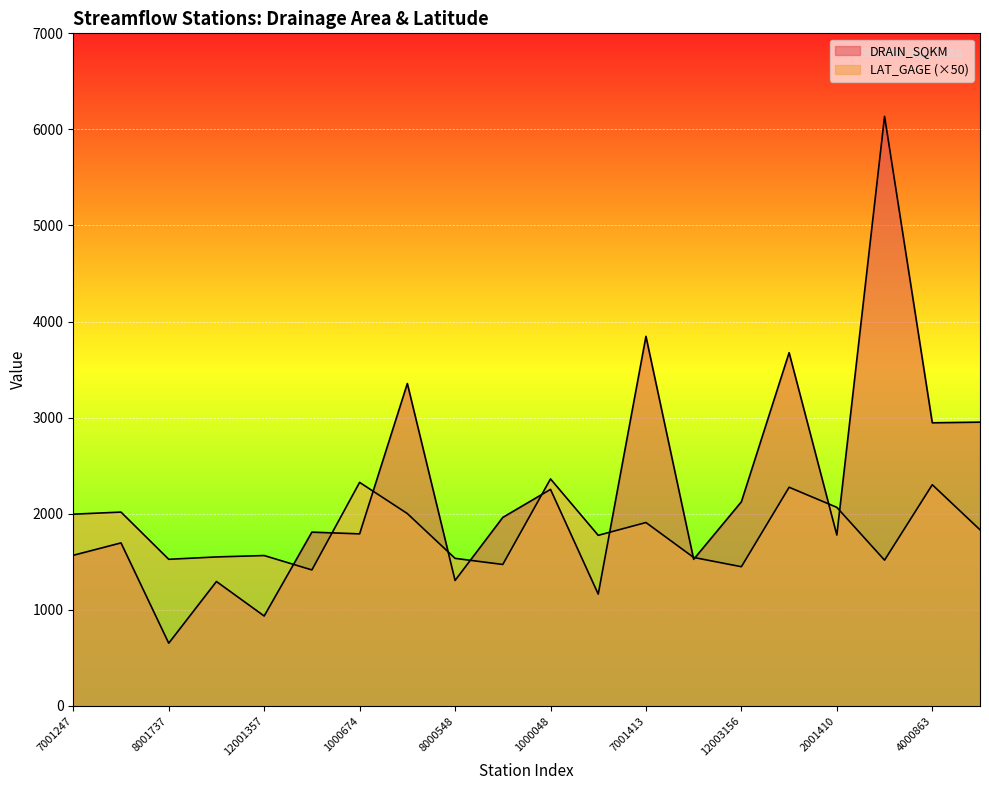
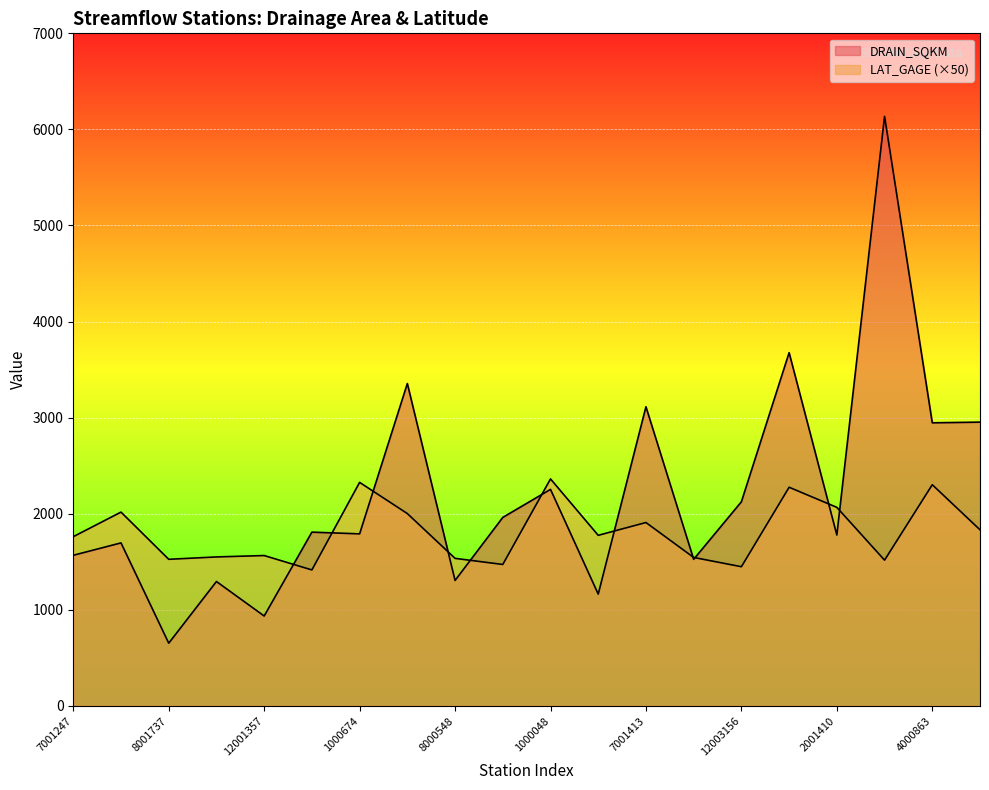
LAT_GAGE (×50), 7001247: 2000 -> 1800
DRAIN_SQKM, 7001413: 3800 -> 3100
